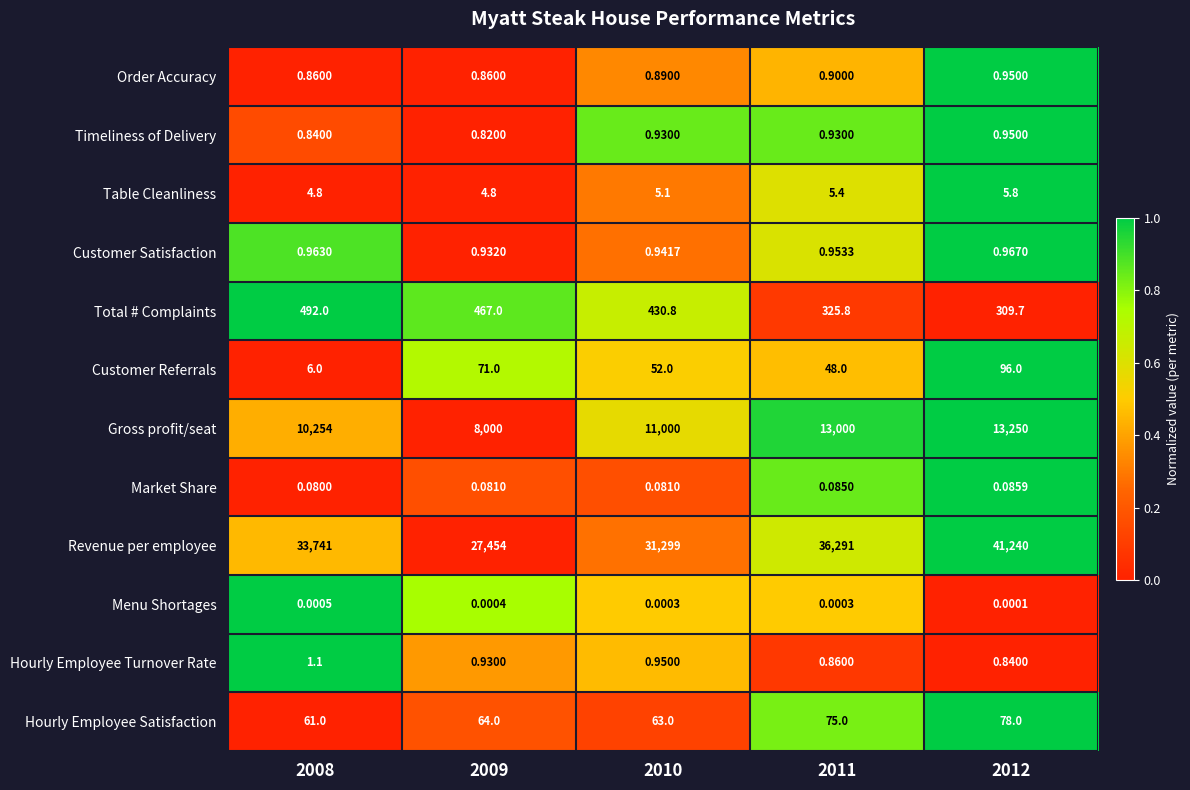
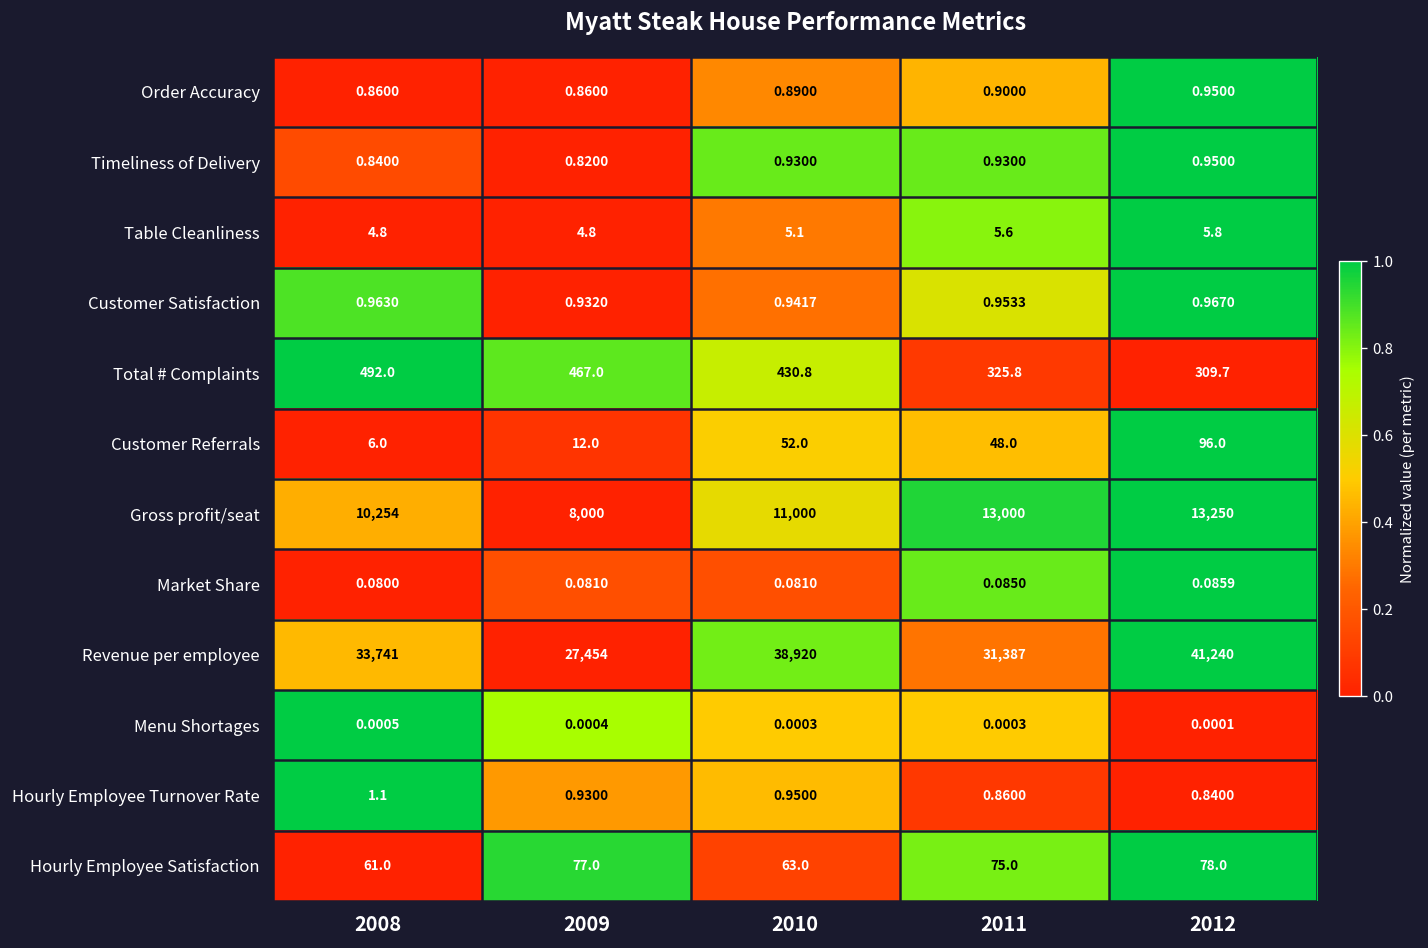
Table Cleanliness, 2011: 5.4 -> 5.6
Customer Referrals, 2009: 71.0 -> 12.0
Revenue per employee, 2010: 31,299 -> 38,920
Revenue per employee, 2011: 36,291 -> 31,387
Hourly Employee Satisfaction, 2009: 64.0 -> 77.0
